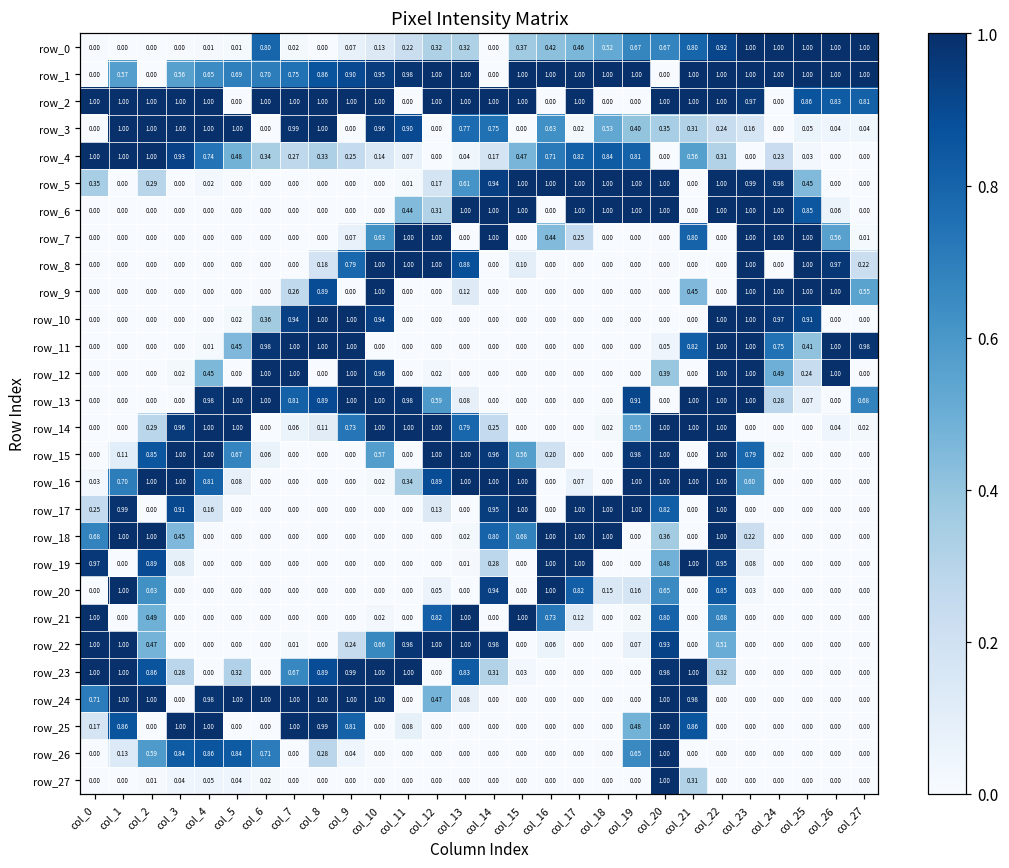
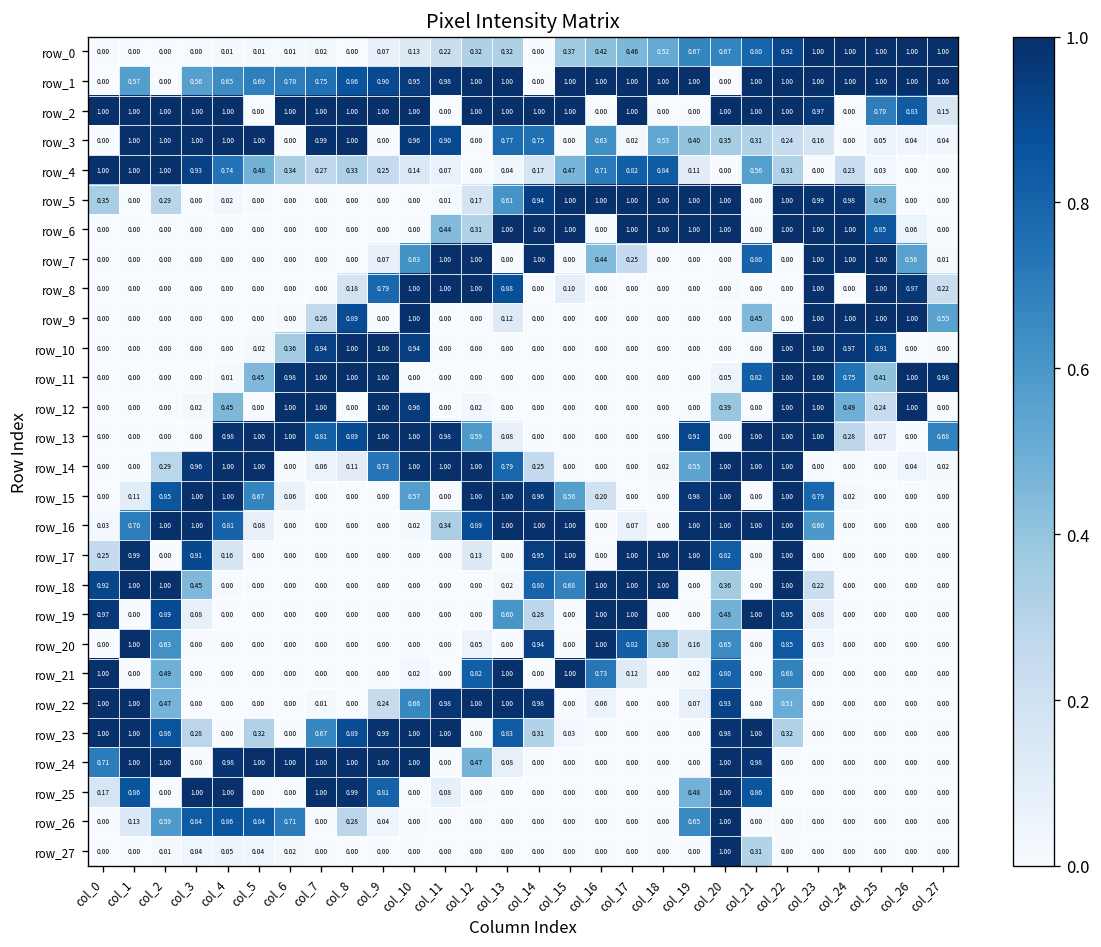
row_0, col_6: 0.80 -> 0.01
row_2, col_25: 0.86 -> 0.70
row_2, col_27: 0.81 -> 0.15
row_4, col_19: 0.81 -> 0.11
row_18, col_0: 0.68 -> 0.92
row_19, col_13: 0.01 -> 0.60
row_20, col_18: 0.15 -> 0.36
